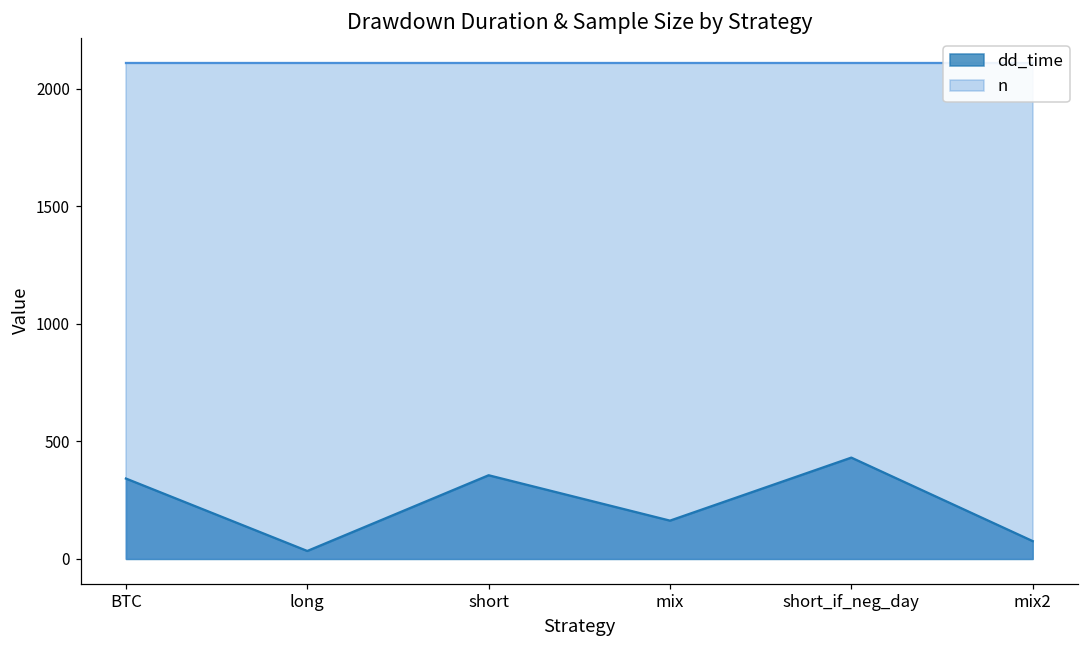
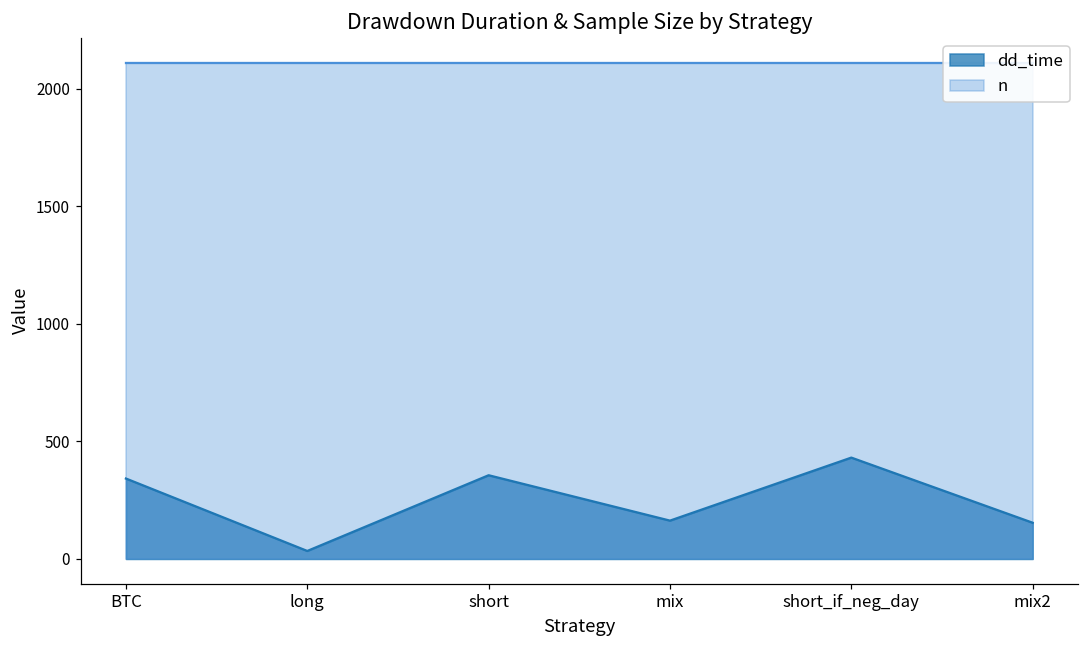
dd_time, mix2: 80 -> 150
